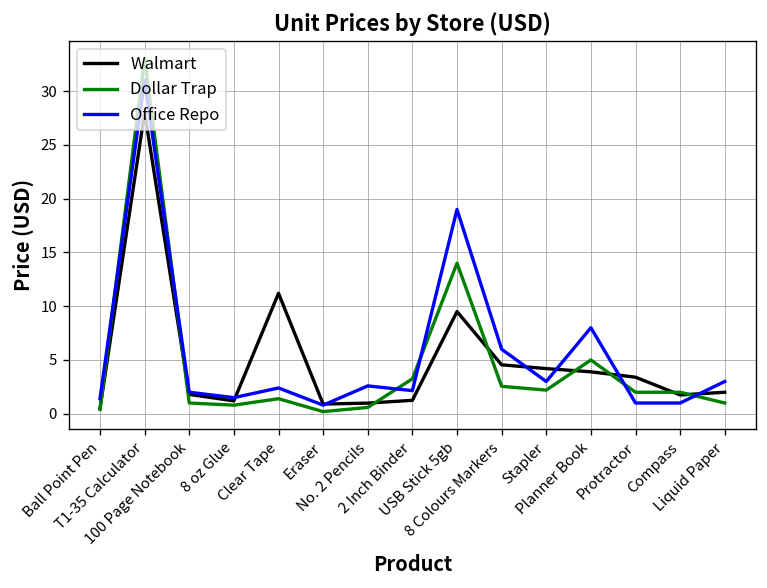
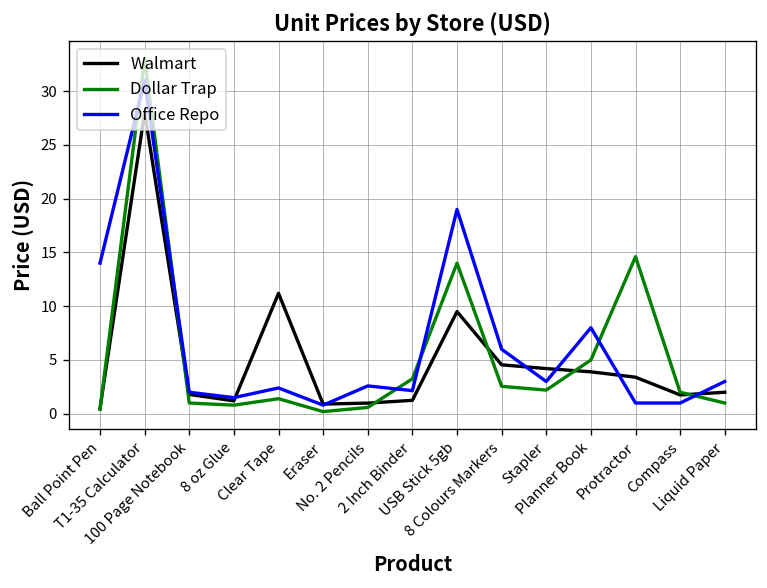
Office Repo, Ball Point Pen: 1 -> 14
Dollar Trap, Protractor: 2 -> 15
